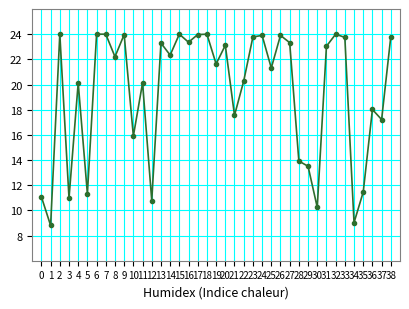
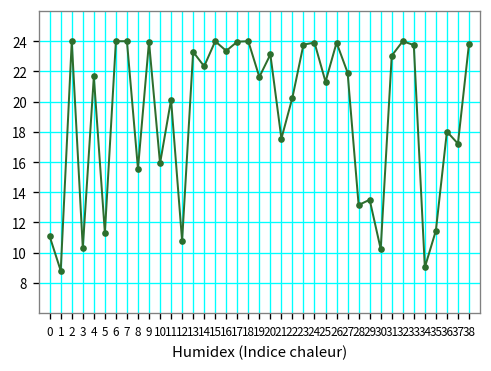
3: 11.0 -> 10.3
4: 20.1 -> 21.7
8: 22.2 -> 15.6
27: 23.3 -> 21.9
28: 13.9 -> 13.2
